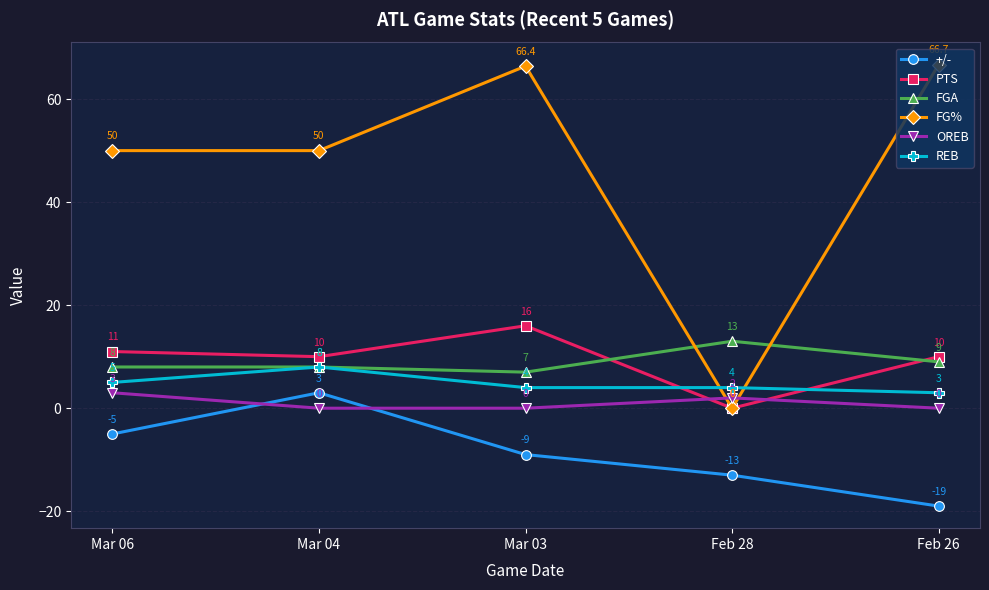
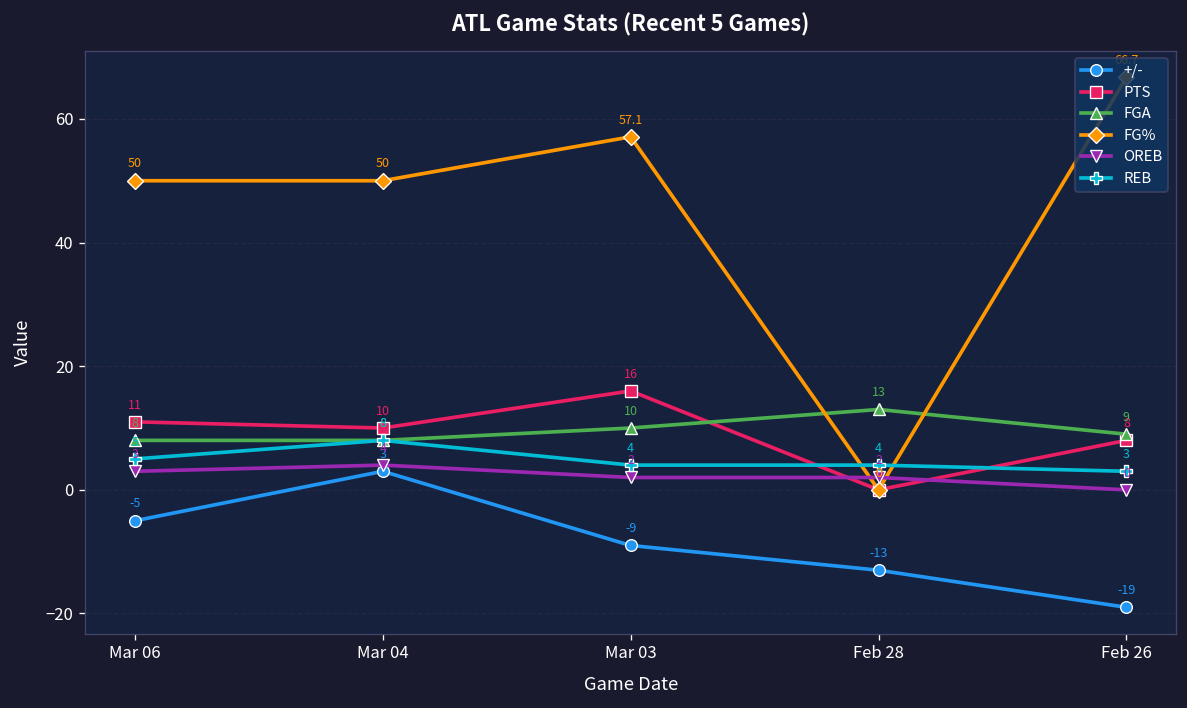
OREB, Mar 04: 0 -> 4
FGA, Mar 03: 7 -> 10
FG%, Mar 03: 66.4 -> 57.1
OREB, Mar 03: 0 -> 2
PTS, Feb 26: 10 -> 8
